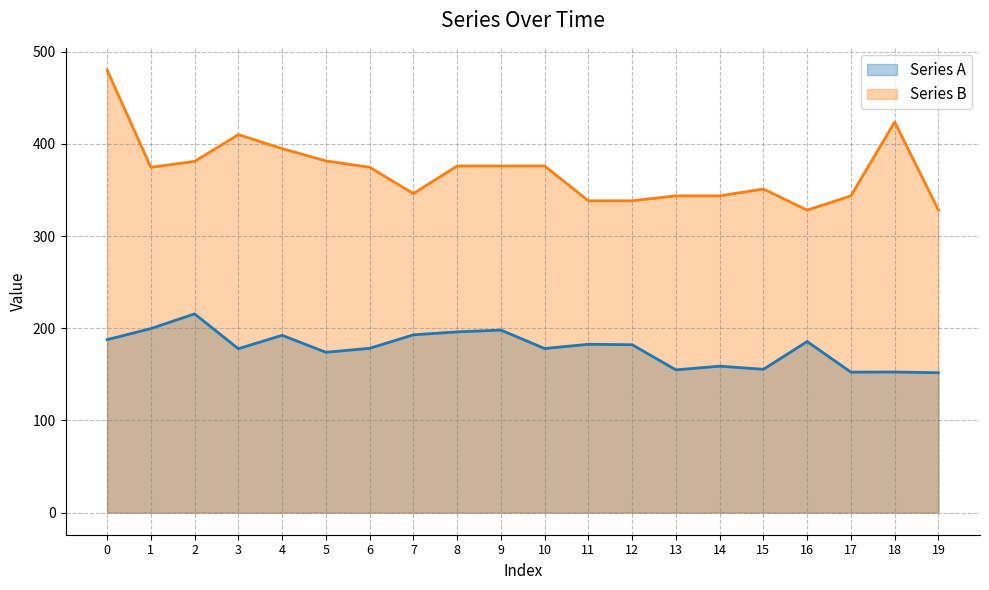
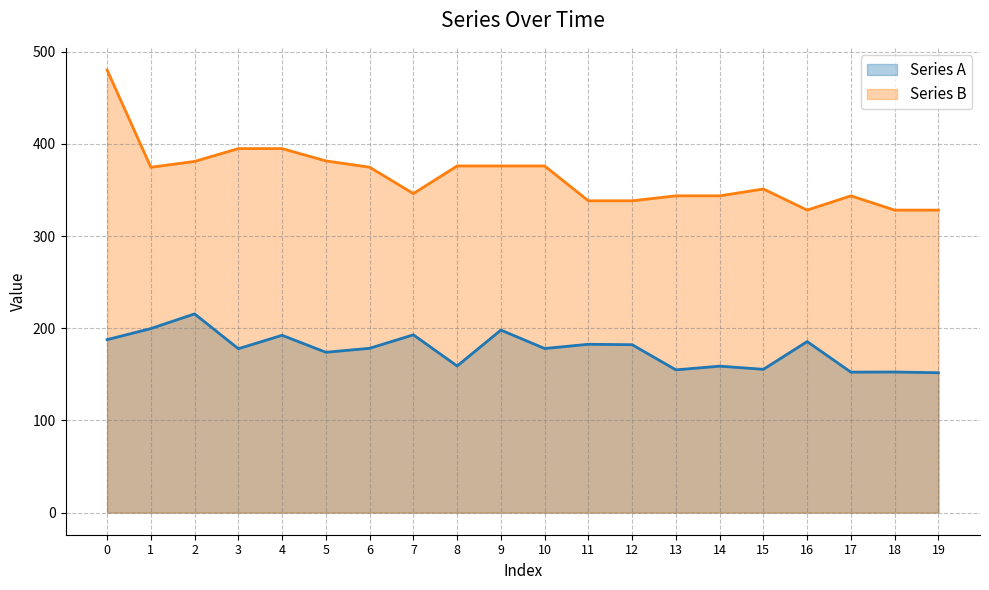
Series B, 3: 410 -> 390
Series A, 8: 200 -> 160
Series B, 18: 420 -> 330
